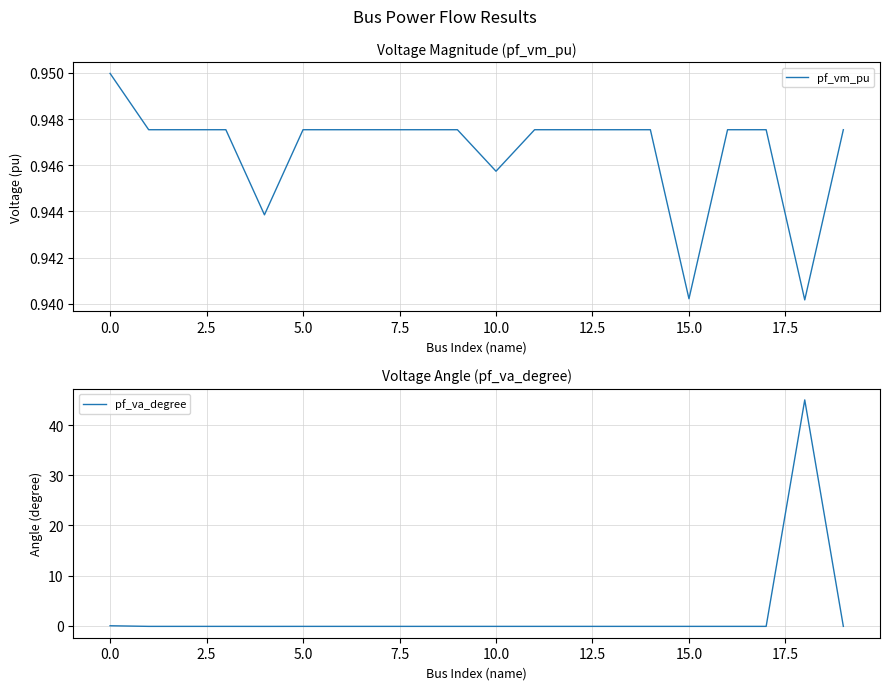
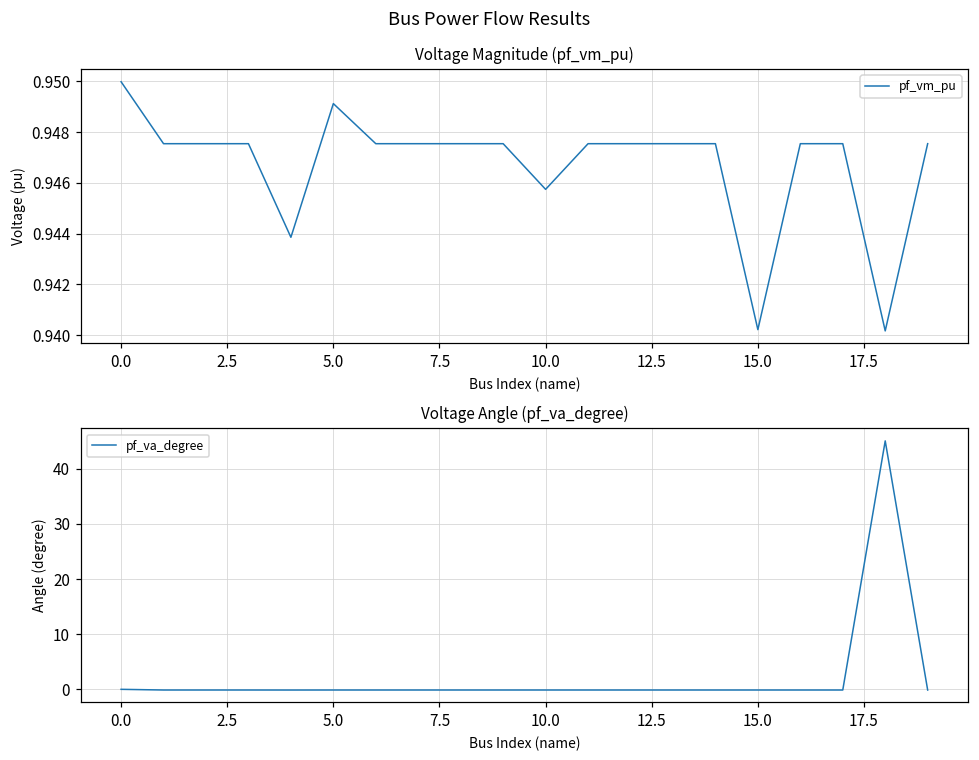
Voltage Magnitude (pf_vm_pu), 5.0: 0.9475 -> 0.9491
